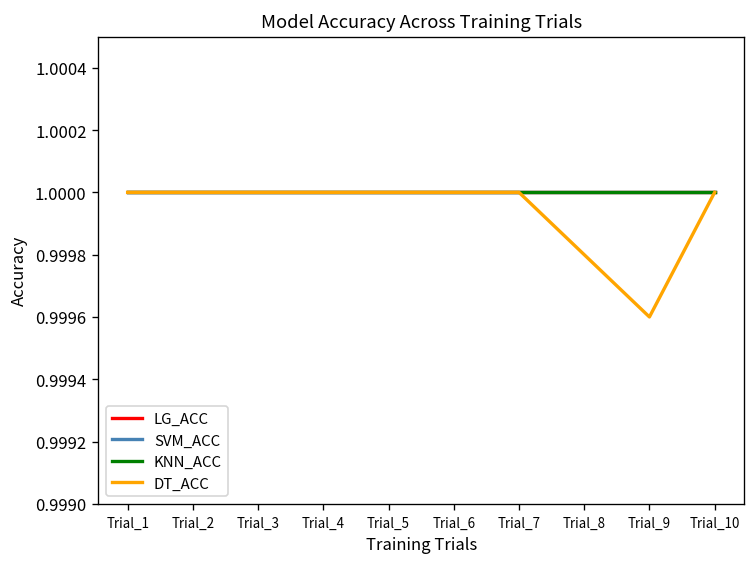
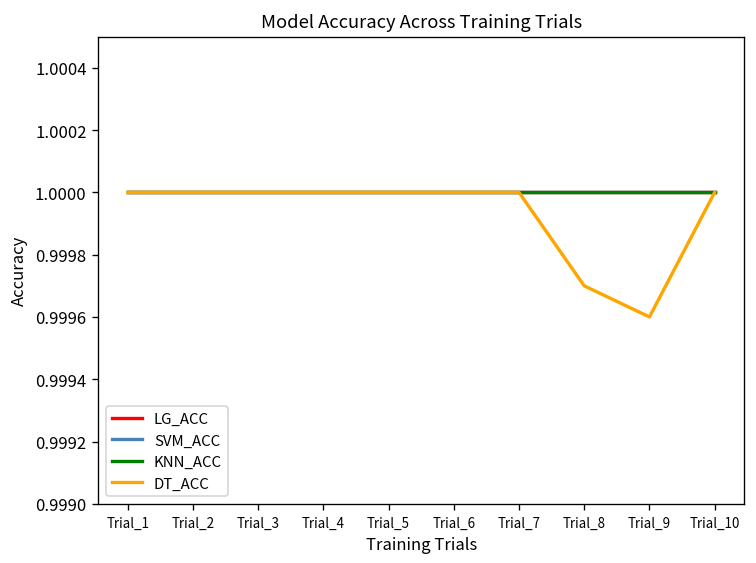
DT_ACC, Trial_8: 0.9998 -> 0.9997
